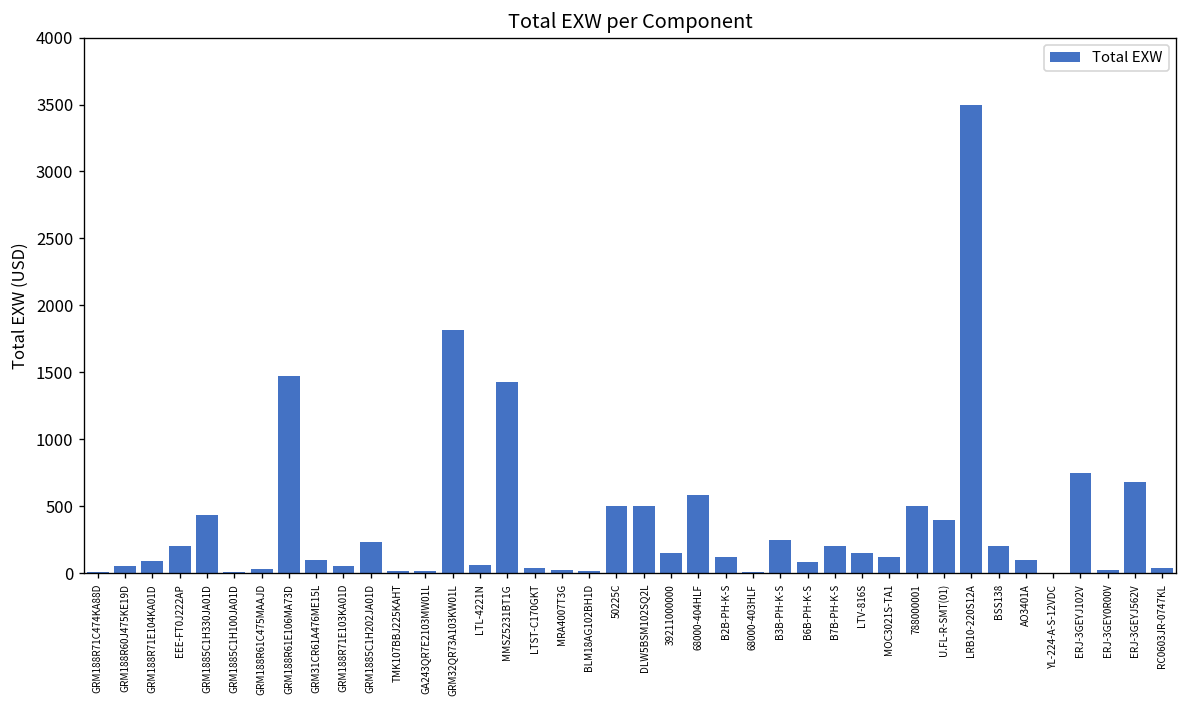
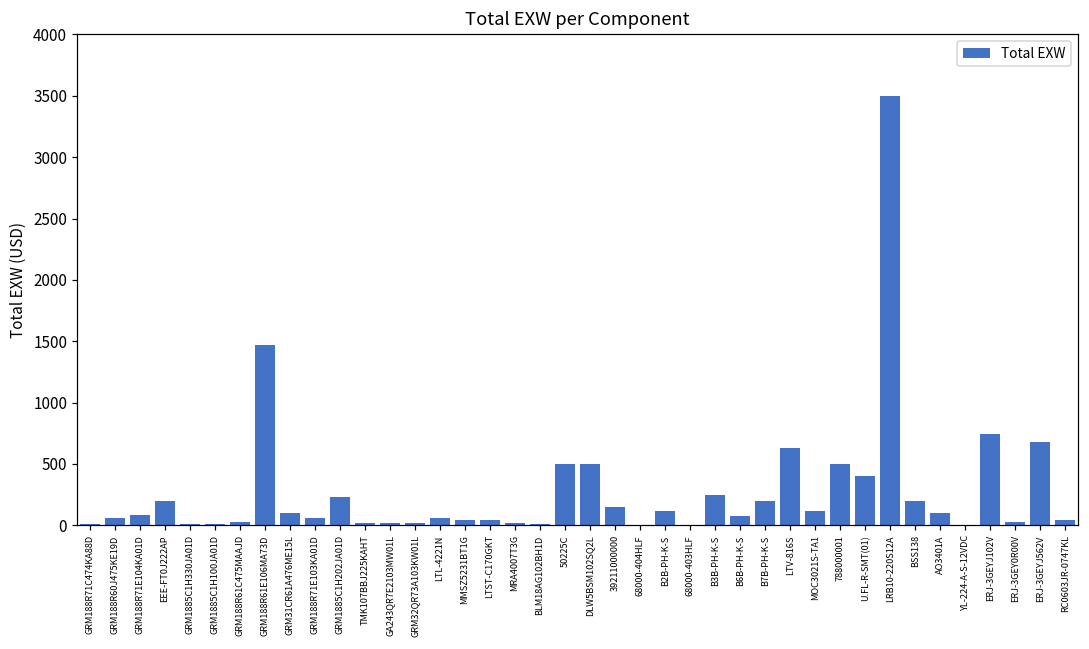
GRM1885C1H330JA01D: 430 -> 10
GRM32QR73A103KW01L: 1820 -> 20
MMSZ5231BT1G: 1430 -> 40
68000-404HLF: 590 -> 10
LTV-816S: 150 -> 630
